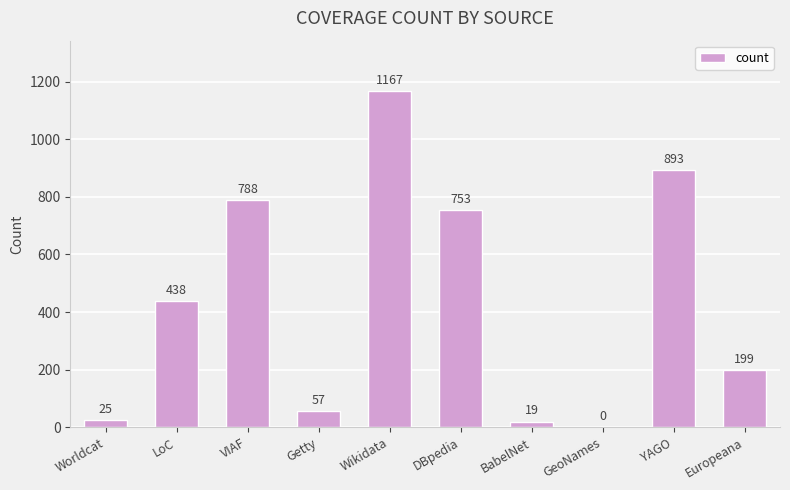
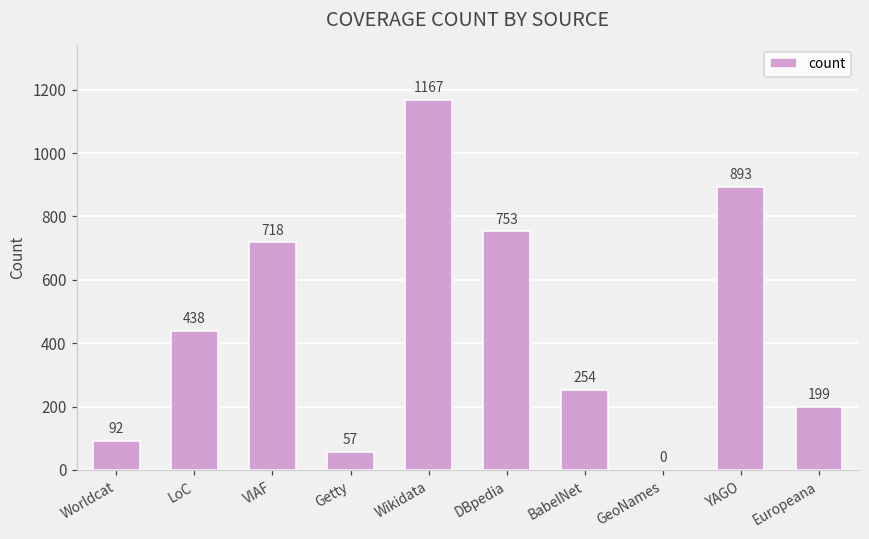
Worldcat: 25 -> 92
VIAF: 788 -> 718
BabelNet: 19 -> 254
